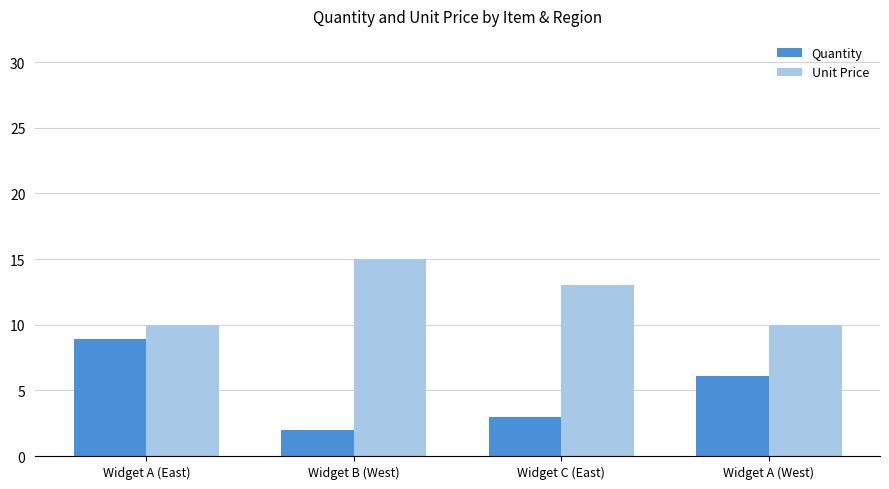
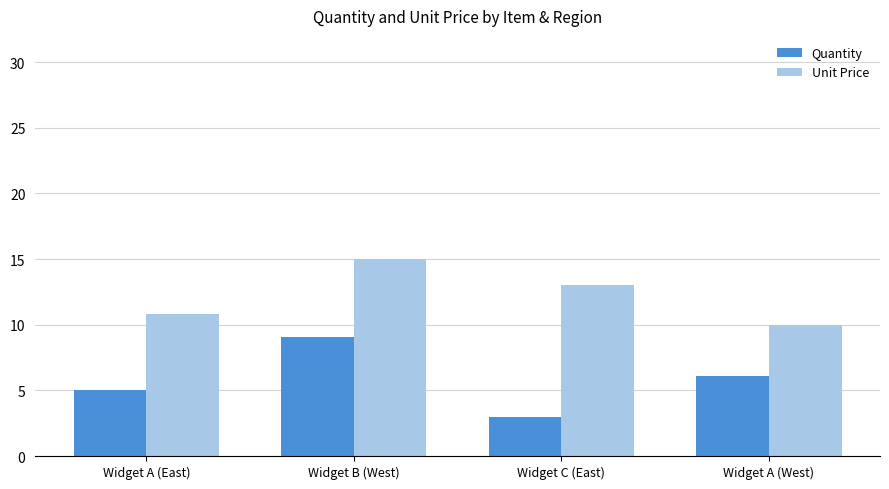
Quantity, Widget A (East): 8.9 -> 5.0
Unit Price, Widget A (East): 10.0 -> 10.8
Quantity, Widget B (West): 2.0 -> 9.1
